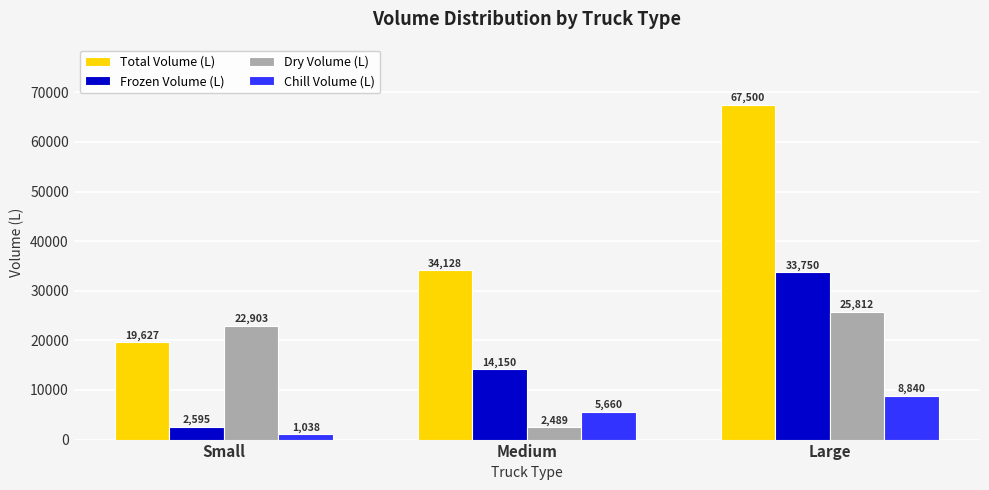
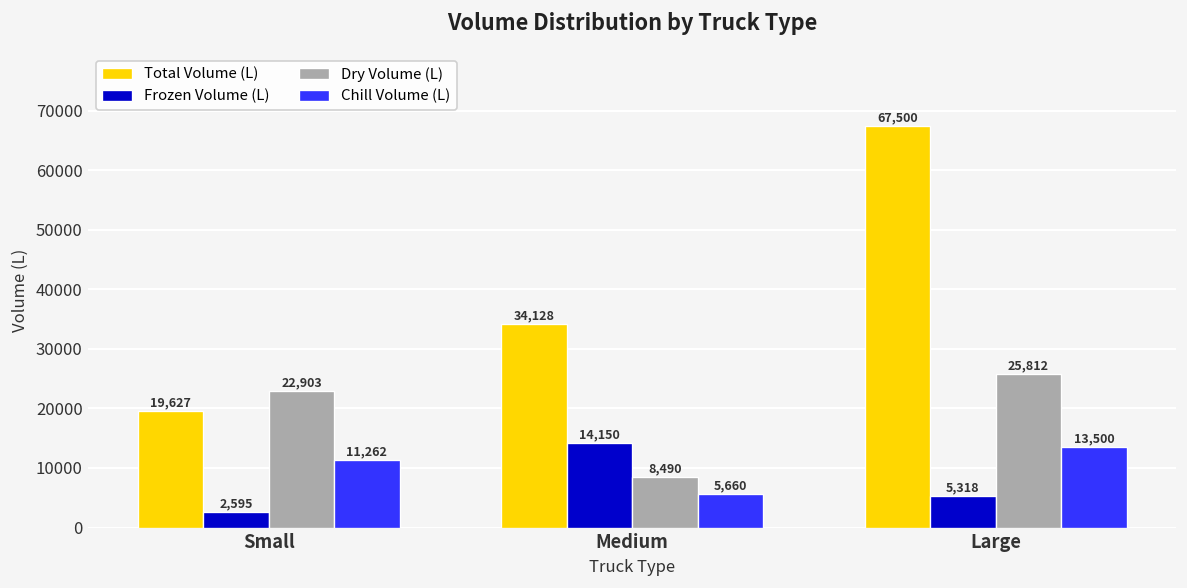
Chill Volume (L), Small: 1,038 -> 11,262
Dry Volume (L), Medium: 2,489 -> 8,490
Frozen Volume (L), Large: 33,750 -> 5,318
Chill Volume (L), Large: 8,840 -> 13,500
